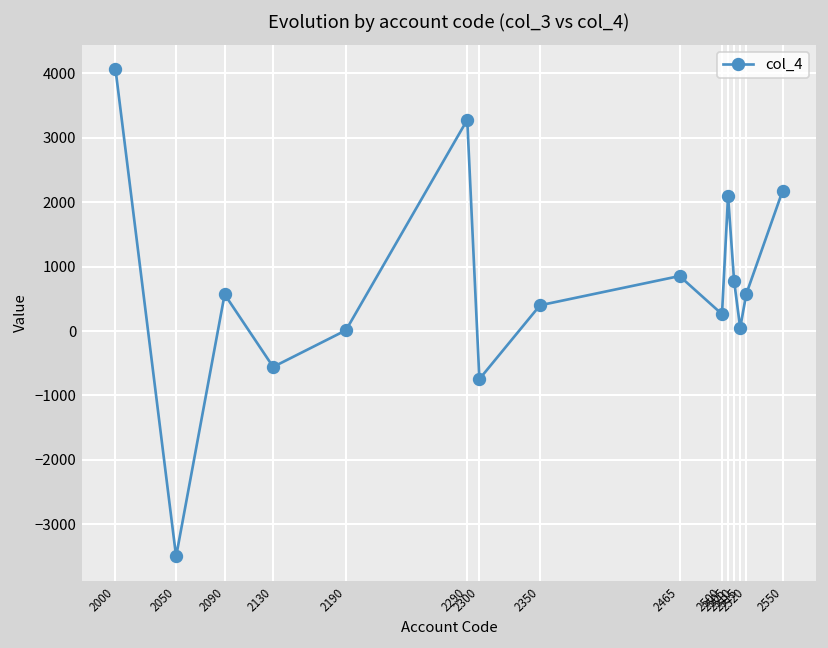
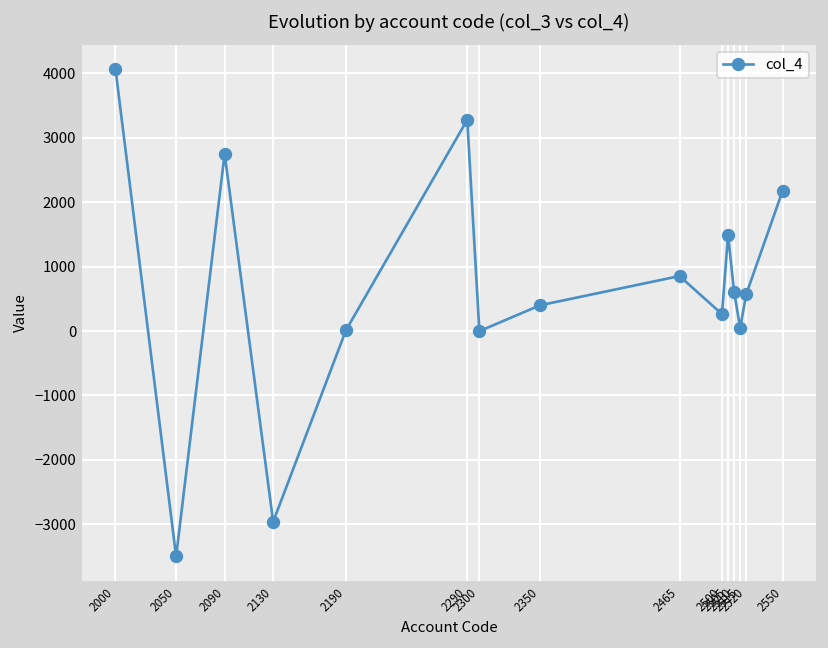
2090: 600 -> 2700
2130: -600 -> -3000
2300: -700 -> 0
2505: 2100 -> 1500
2510: 800 -> 600
